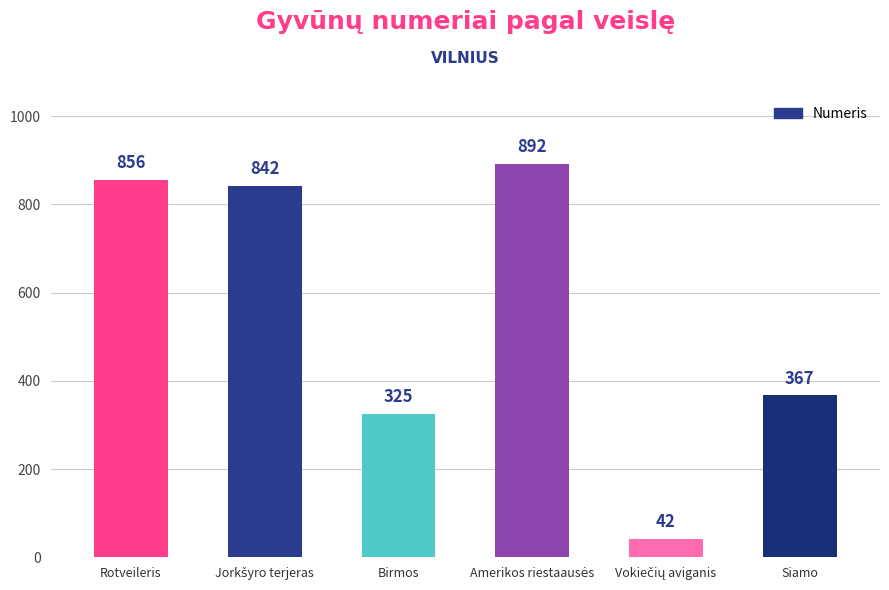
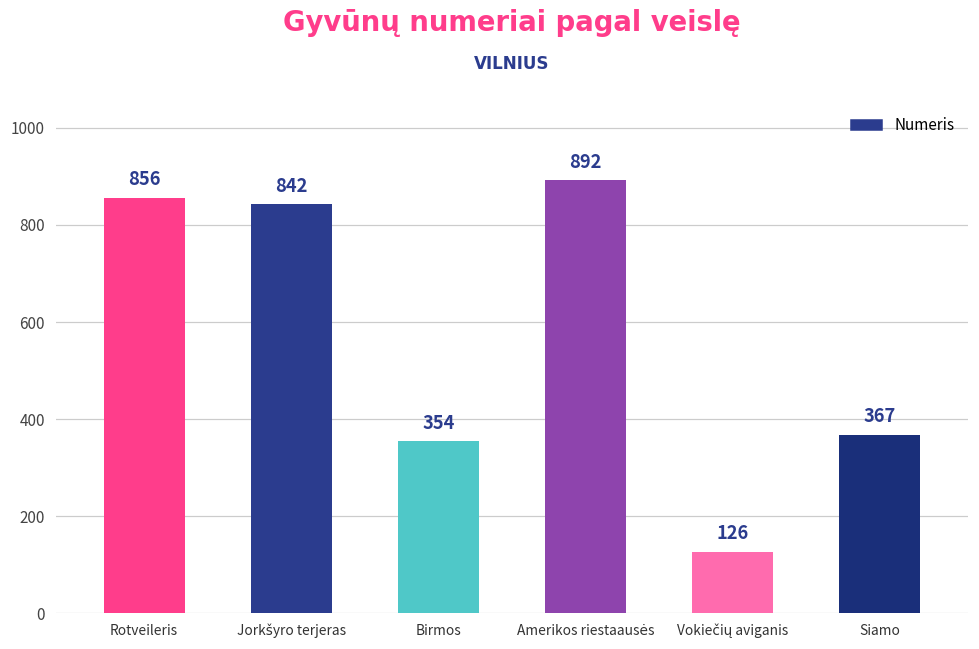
Birmos: 325 -> 354
Vokiečių aviganis: 42 -> 126
